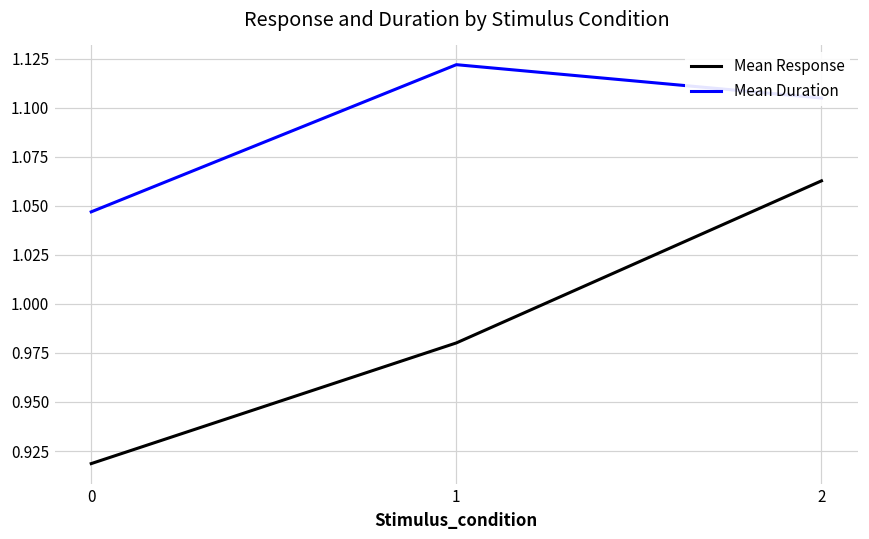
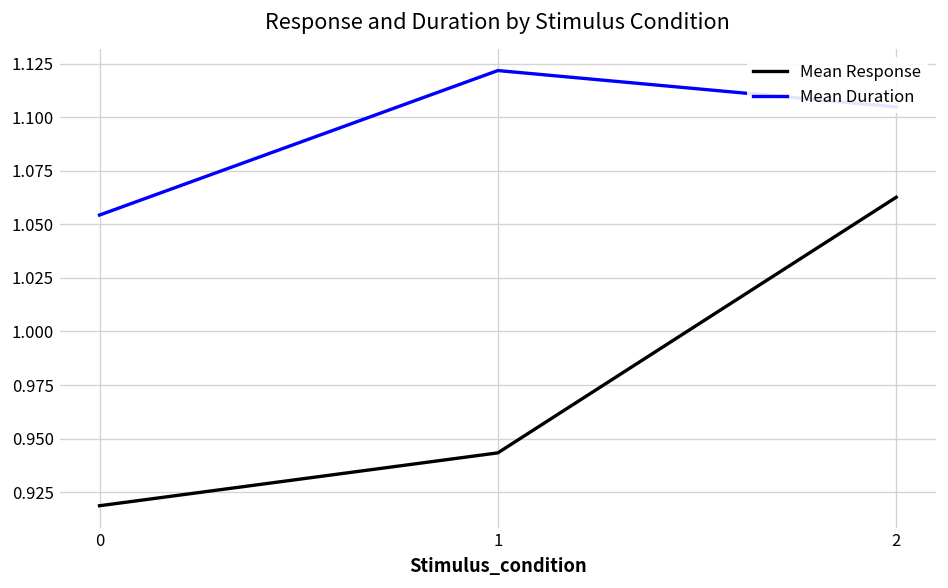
Mean Duration, 0: 1.047 -> 1.054
Mean Response, 1: 0.980 -> 0.943
